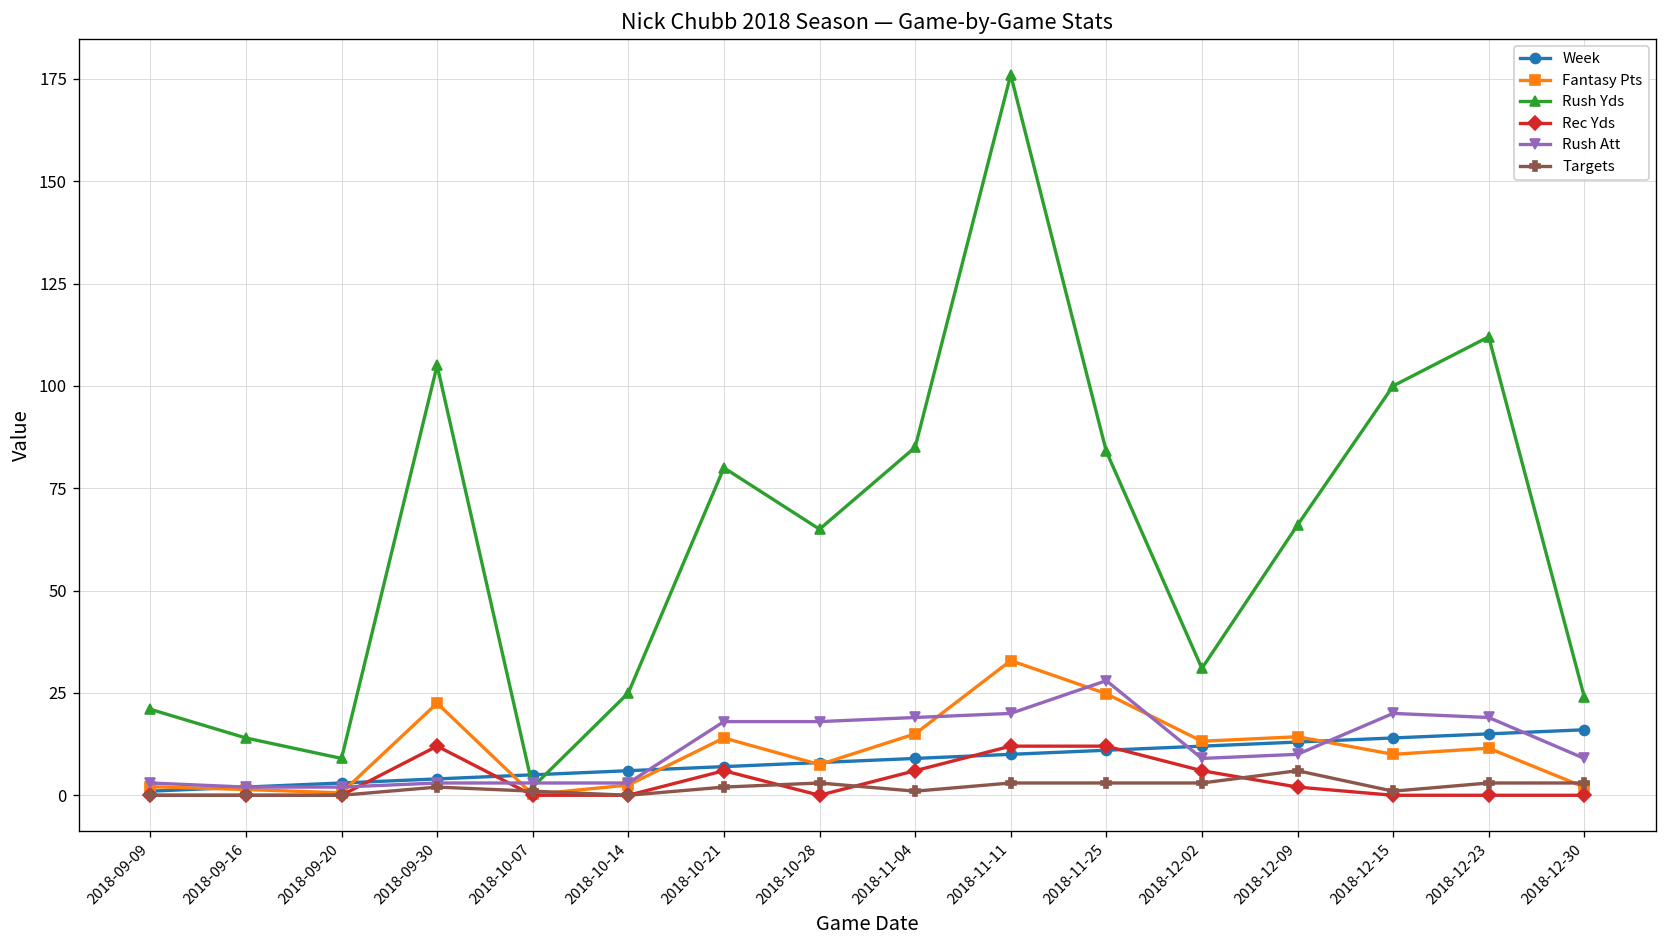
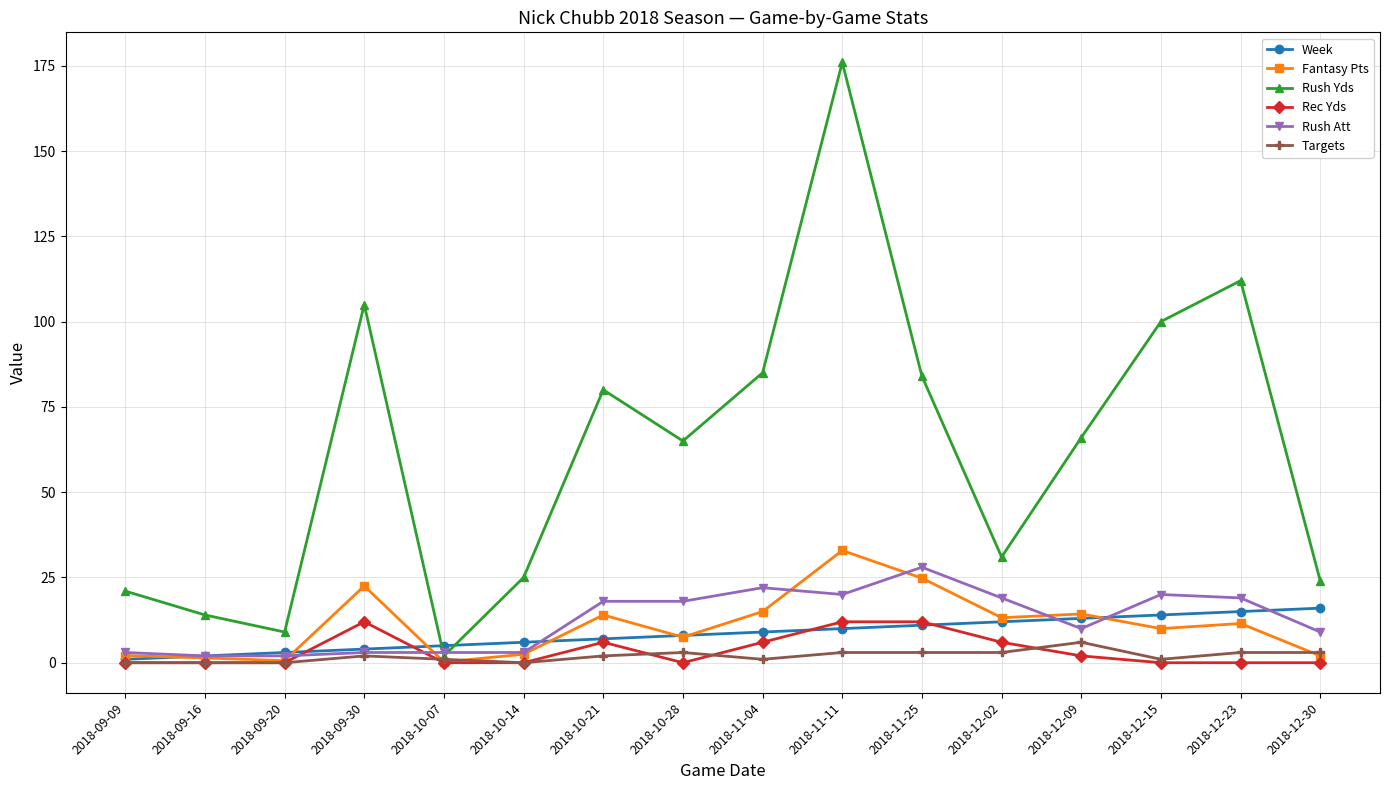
Rush Att, 2018-11-04: 19 -> 22
Rush Att, 2018-12-02: 9 -> 19
